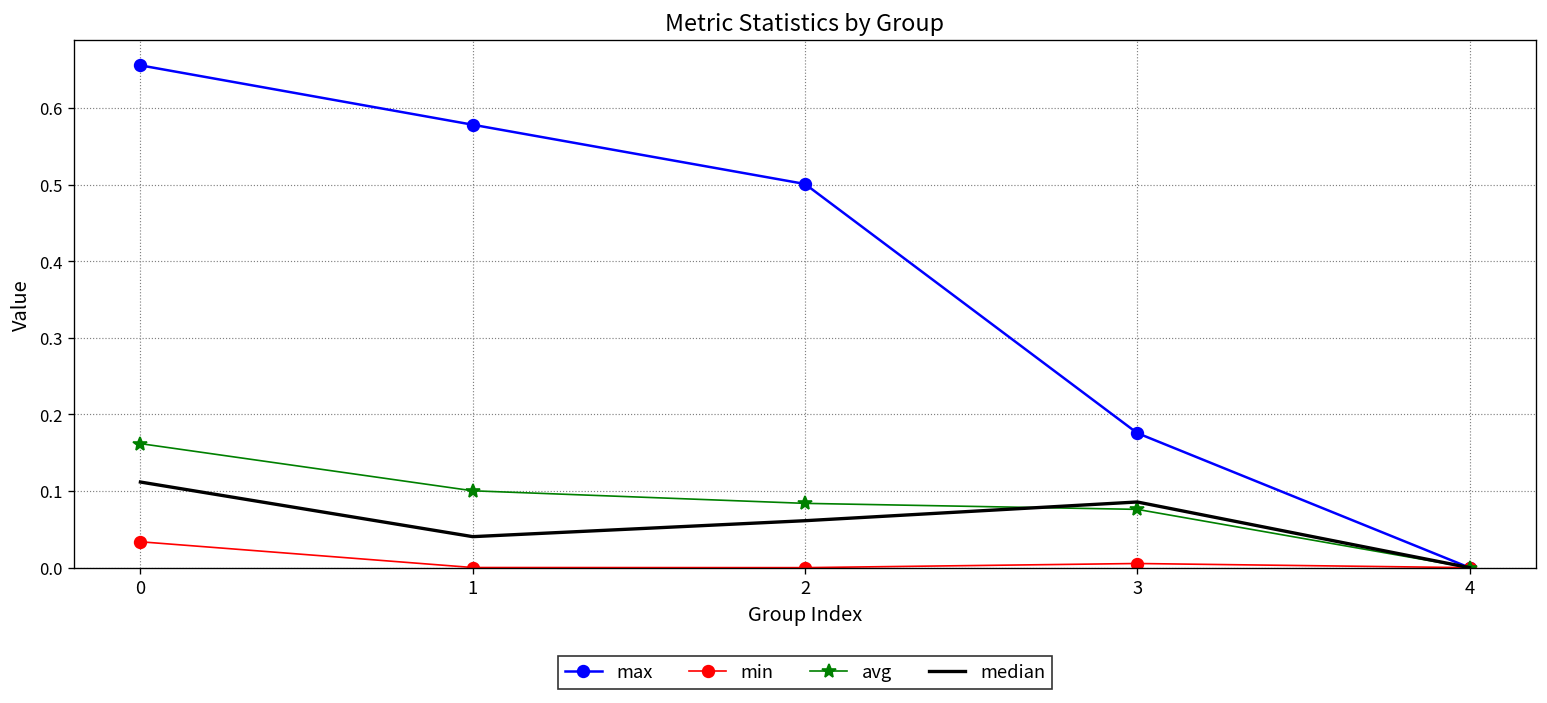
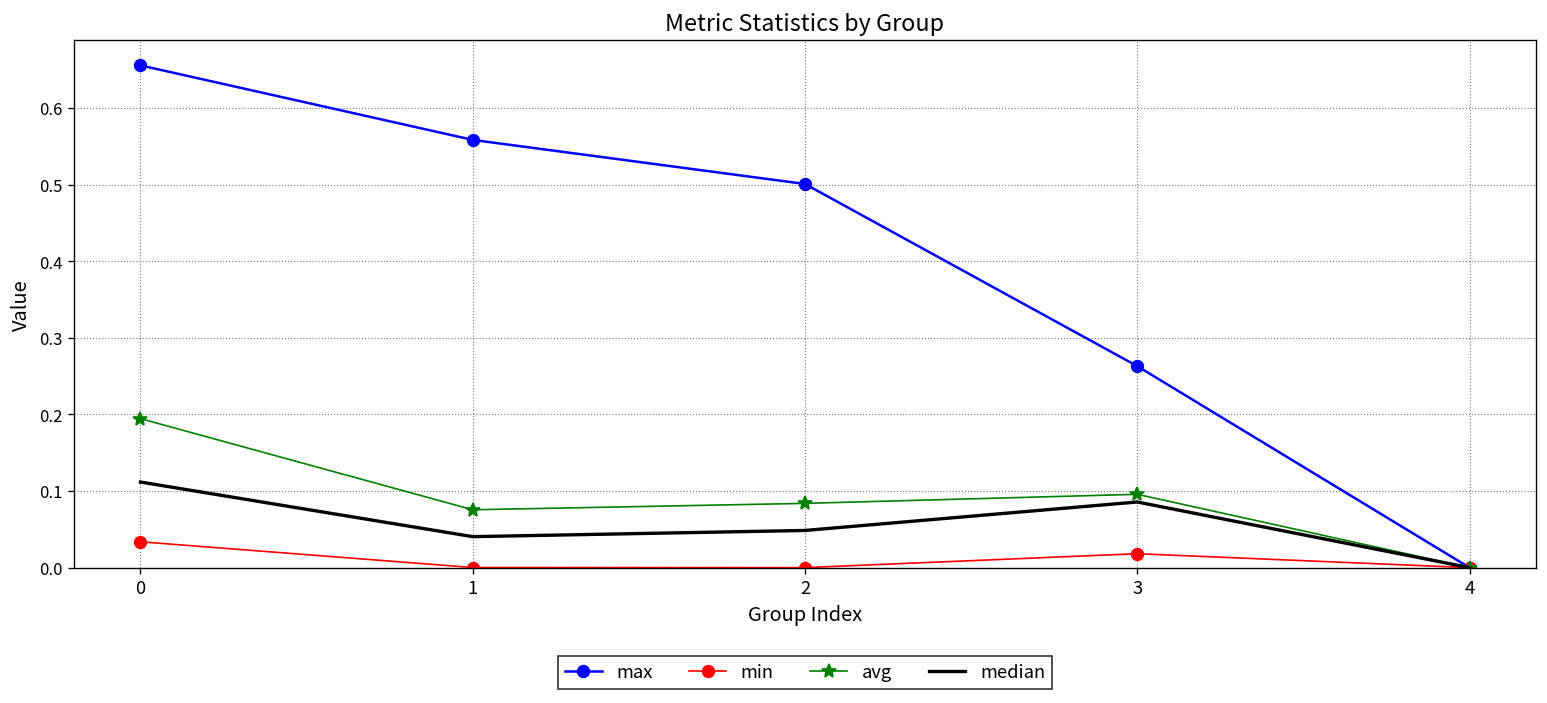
avg, 0: 0.16 -> 0.19
max, 1: 0.58 -> 0.56
avg, 1: 0.10 -> 0.08
median, 2: 0.06 -> 0.05
max, 3: 0.18 -> 0.26
min, 3: 0.01 -> 0.02
avg, 3: 0.08 -> 0.10
